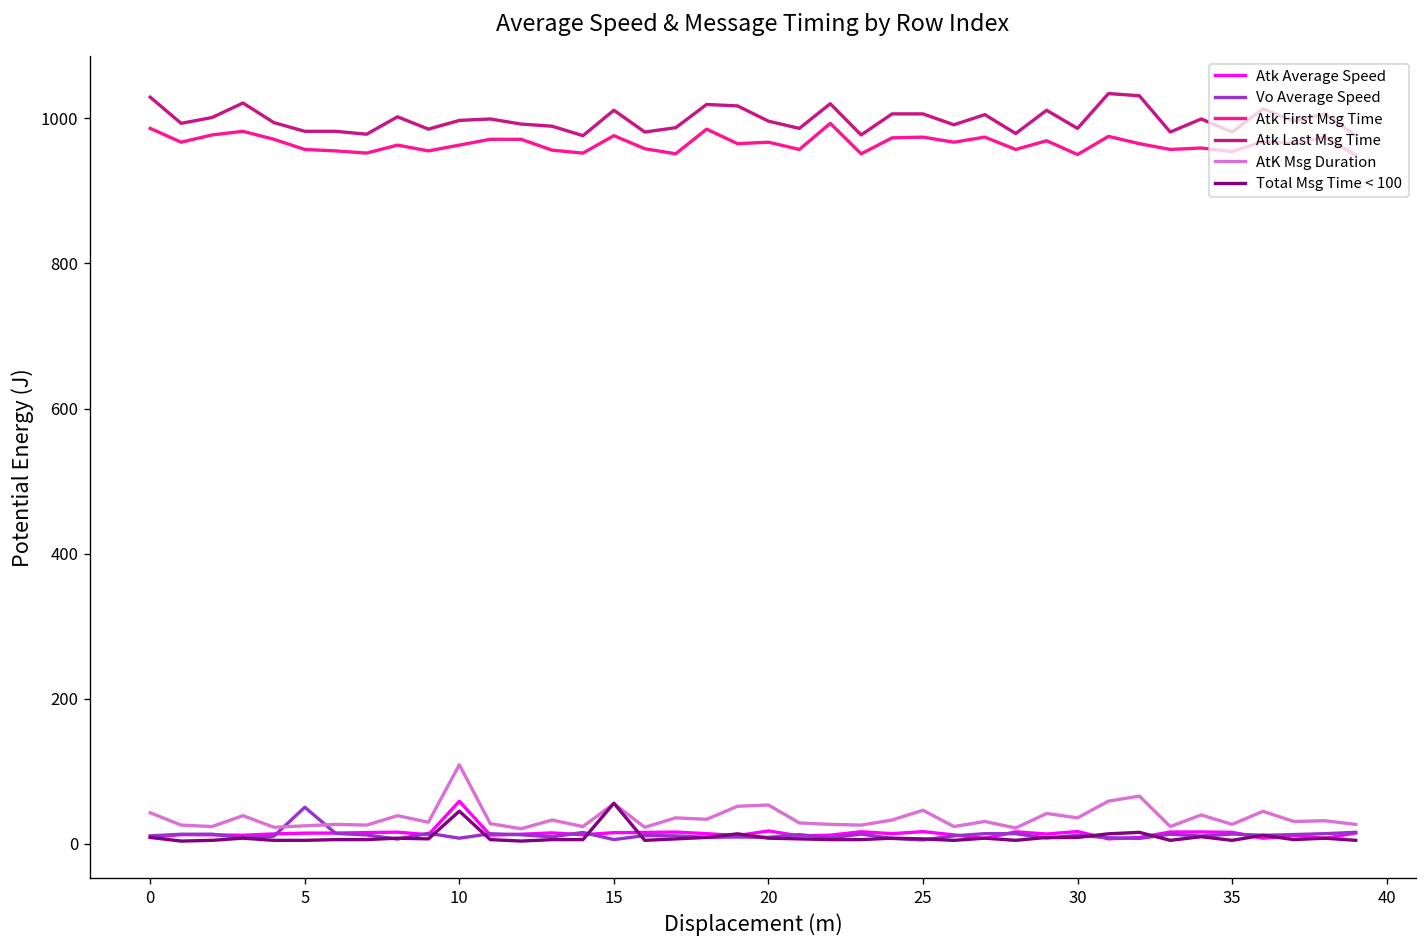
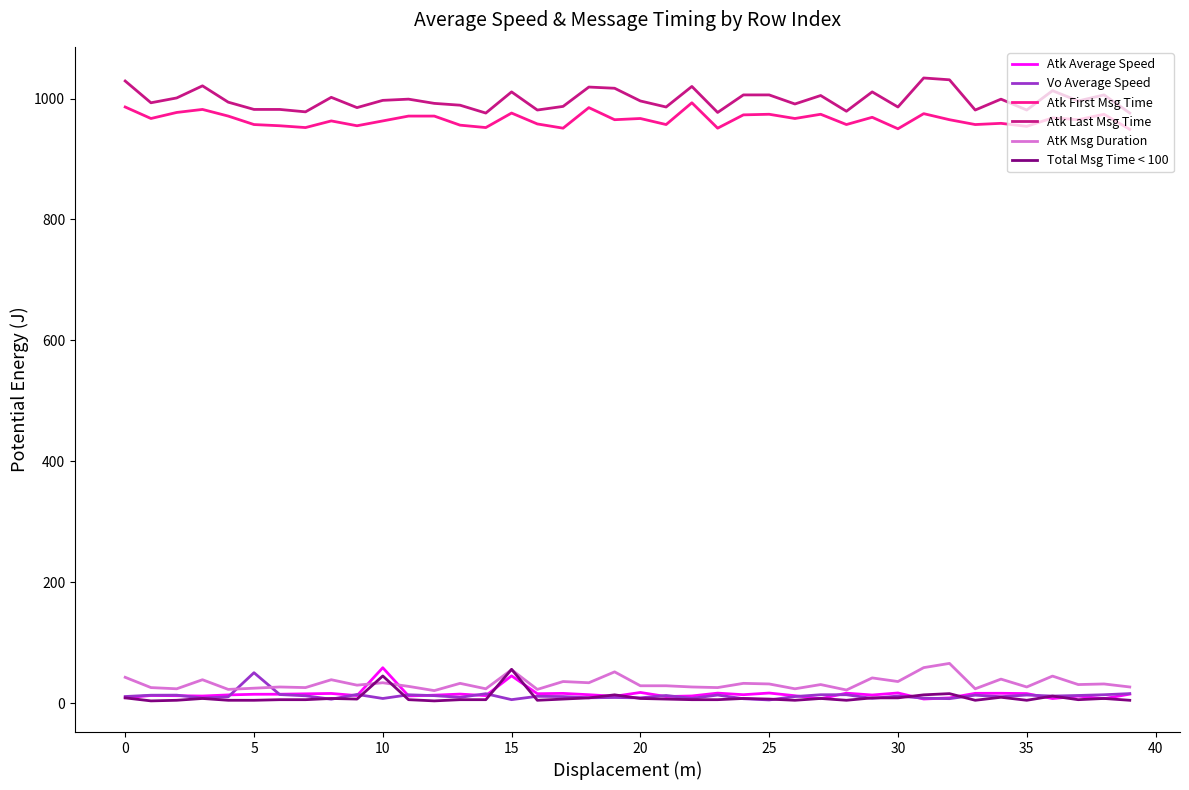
AtK Msg Duration, 10: 110 -> 30
Atk Average Speed, 15: 20 -> 50
AtK Msg Duration, 20: 50 -> 30
AtK Msg Duration, 25: 50 -> 30
